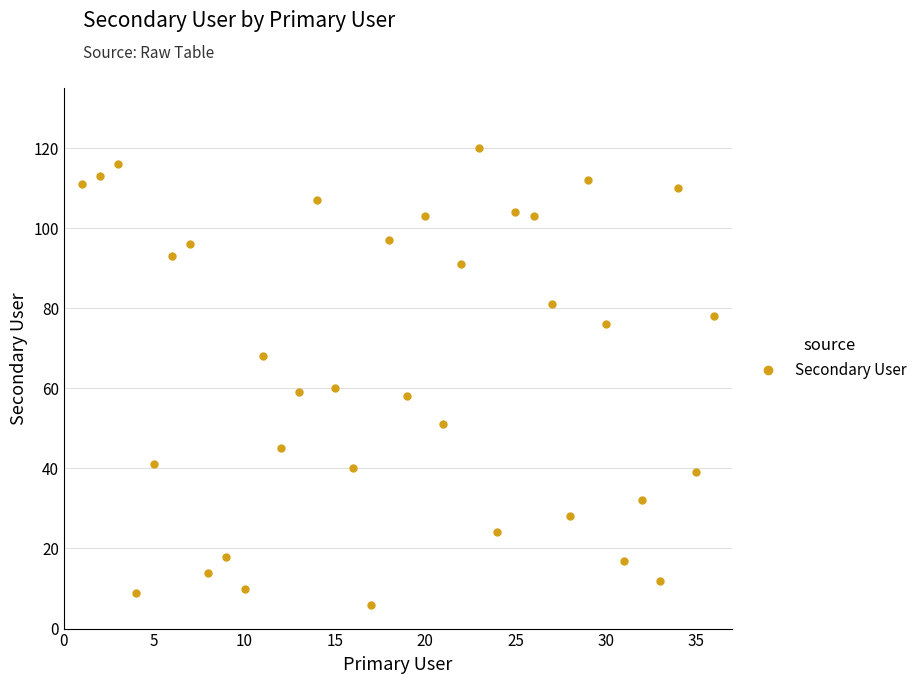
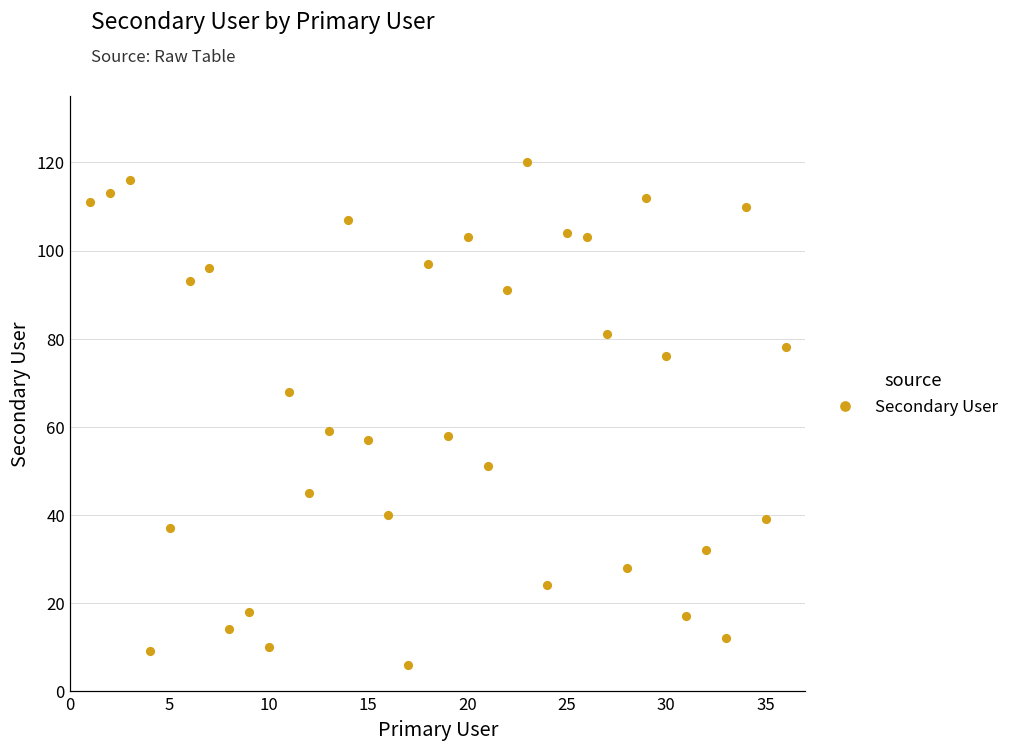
5: 41 -> 37
15: 60 -> 57
